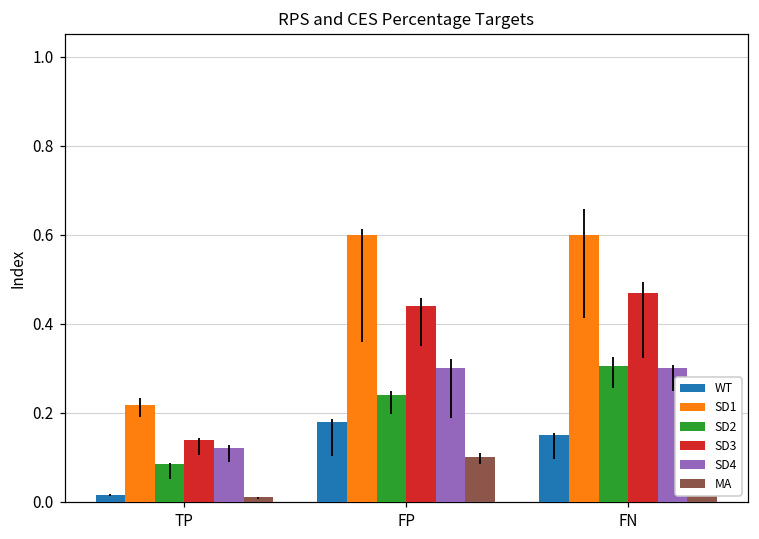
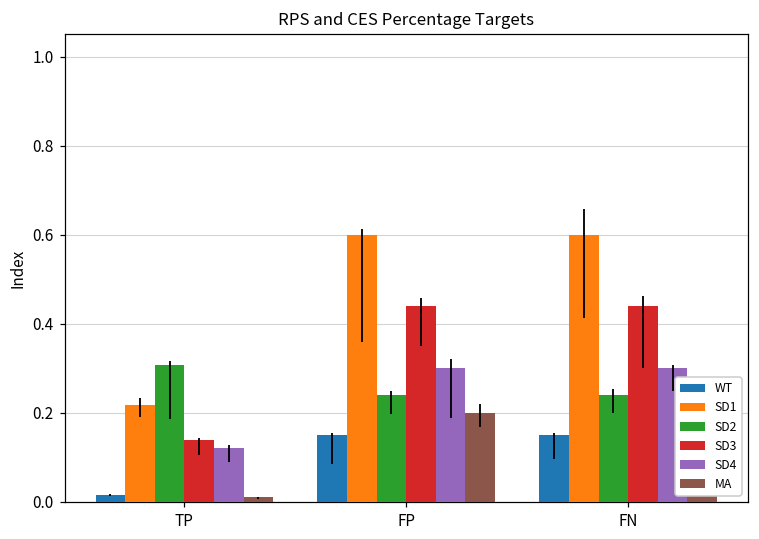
SD2, TP: 0.08 -> 0.31
WT, FP: 0.18 -> 0.15
MA, FP: 0.1 -> 0.2
SD2, FN: 0.31 -> 0.24
SD3, FN: 0.47 -> 0.44
